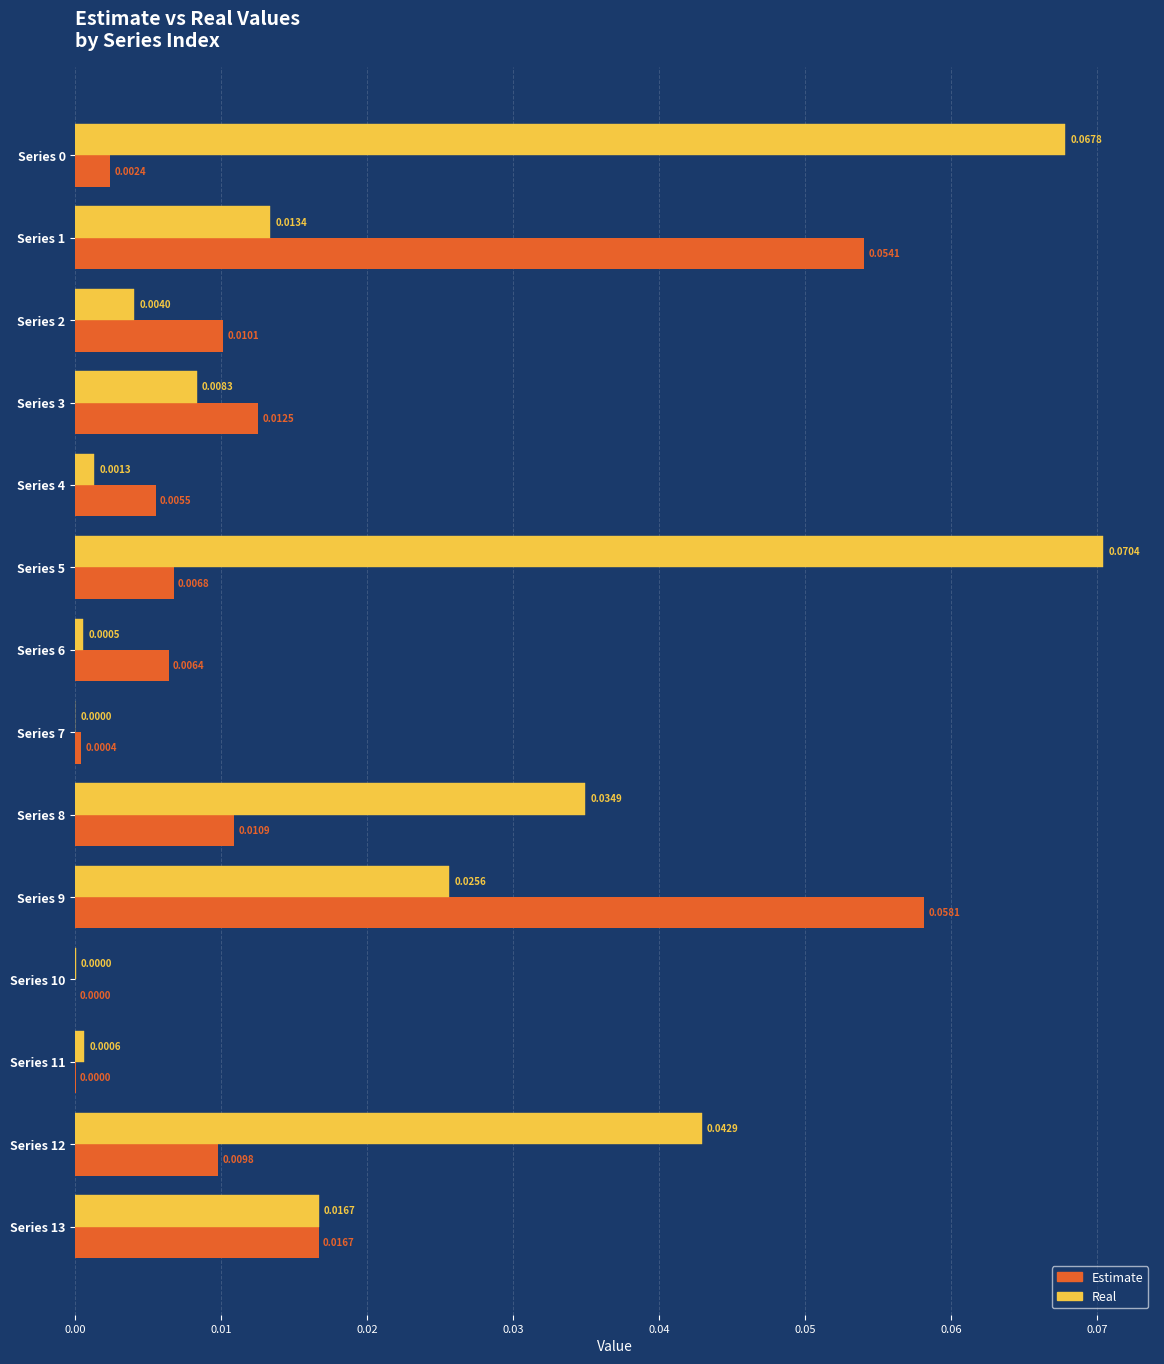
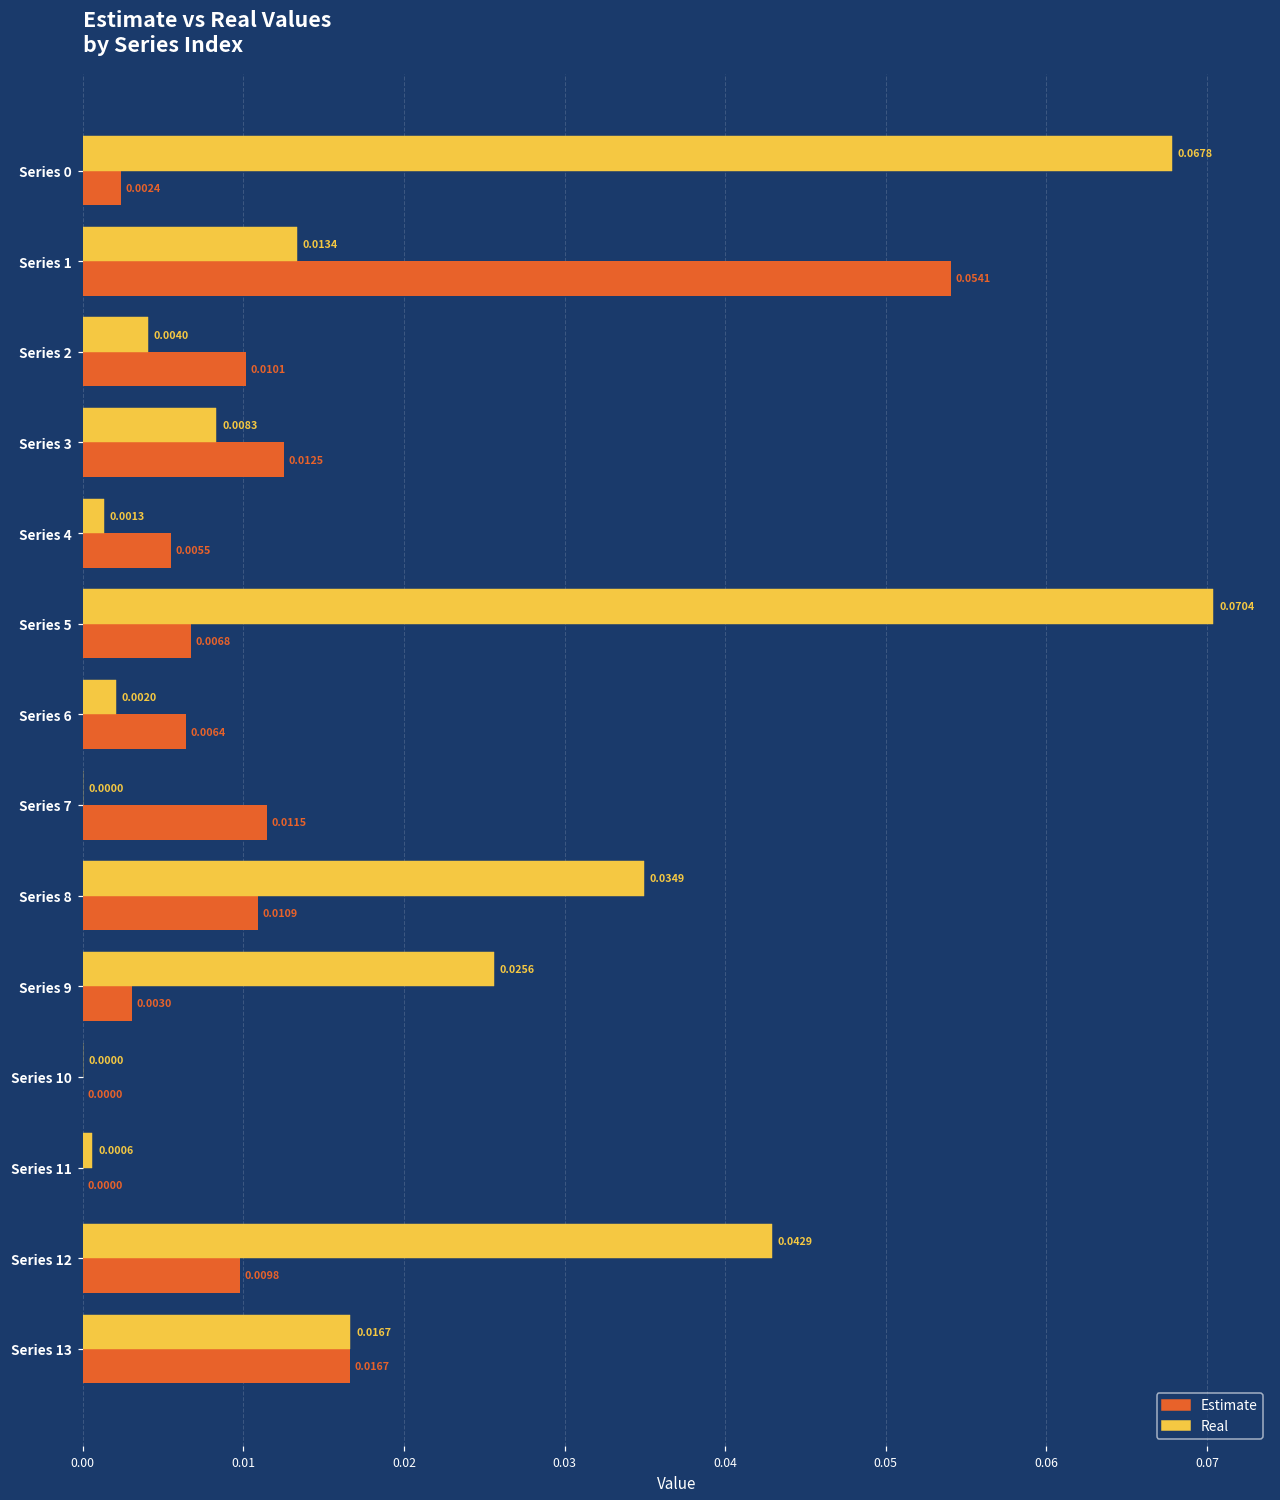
Real, Series 6: 0.0005 -> 0.0020
Estimate, Series 7: 0.0004 -> 0.0115
Estimate, Series 9: 0.0581 -> 0.0030
